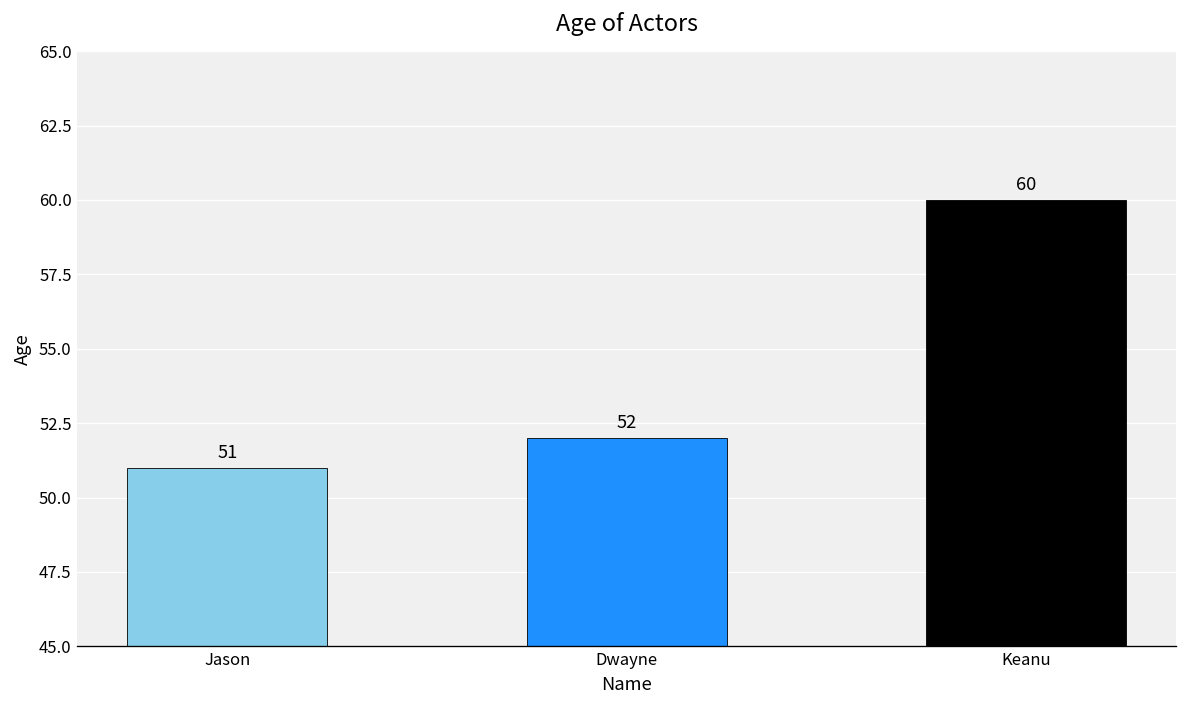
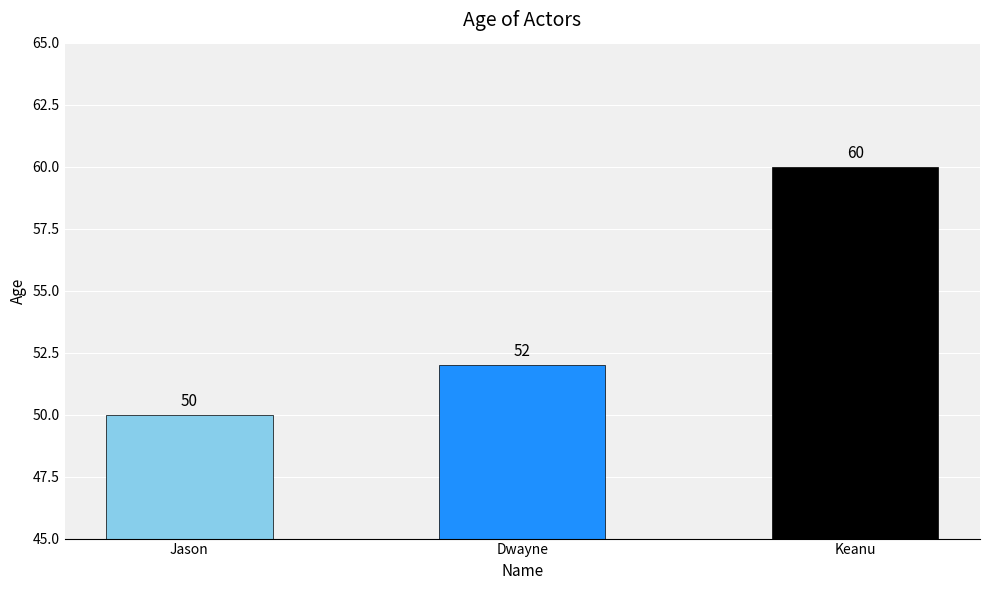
Jason: 51 -> 50
